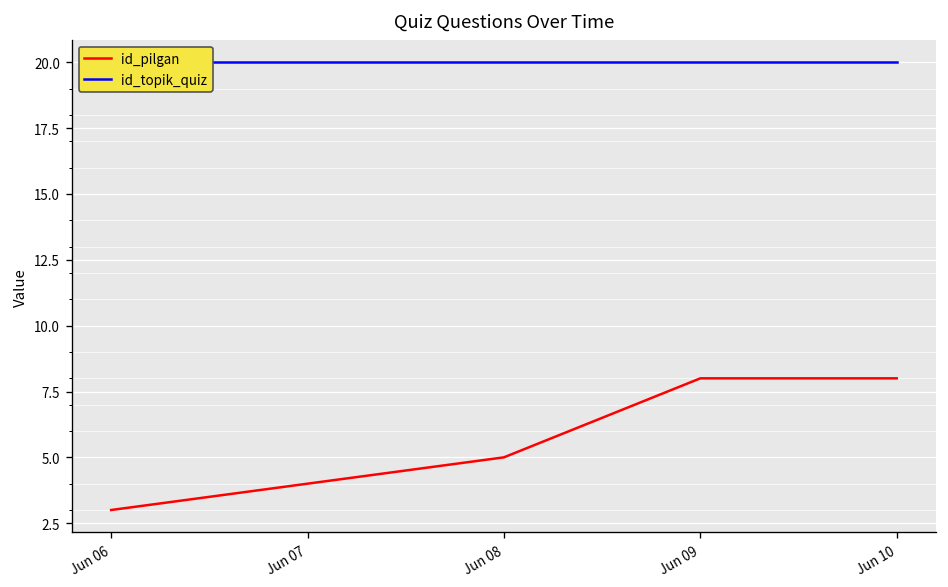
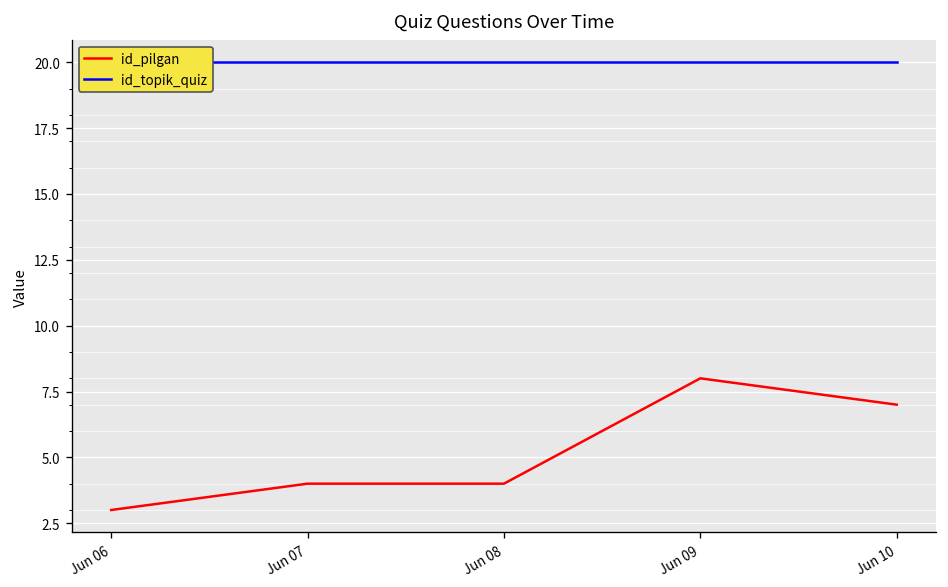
id_pilgan, Jun 08: 5 -> 4
id_pilgan, Jun 10: 8 -> 7
